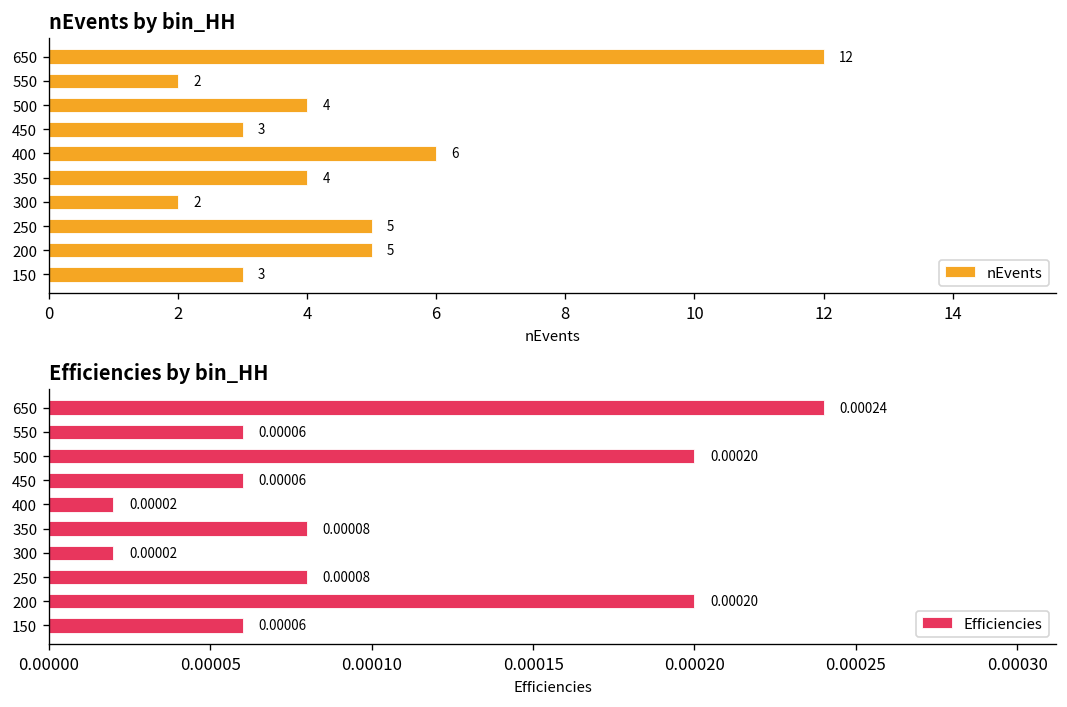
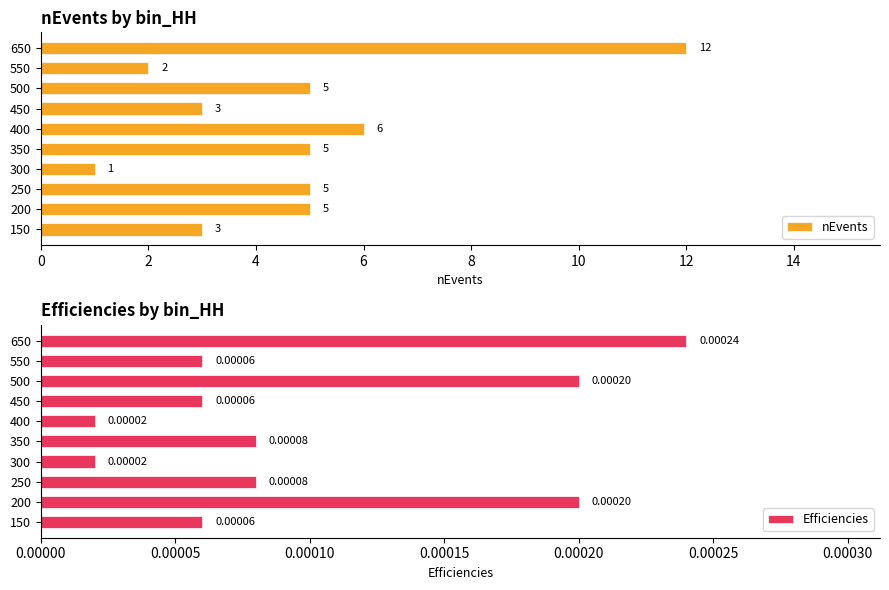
nEvents by bin_HH, 500: 4 -> 5
nEvents by bin_HH, 350: 4 -> 5
nEvents by bin_HH, 300: 2 -> 1
